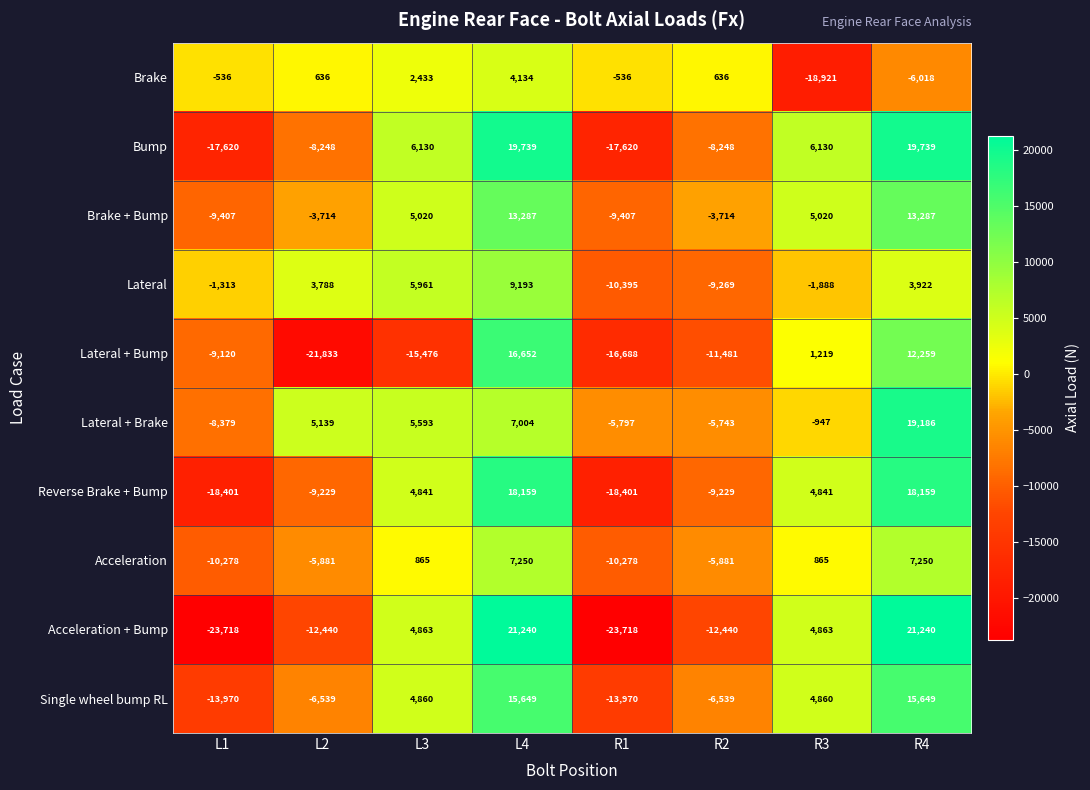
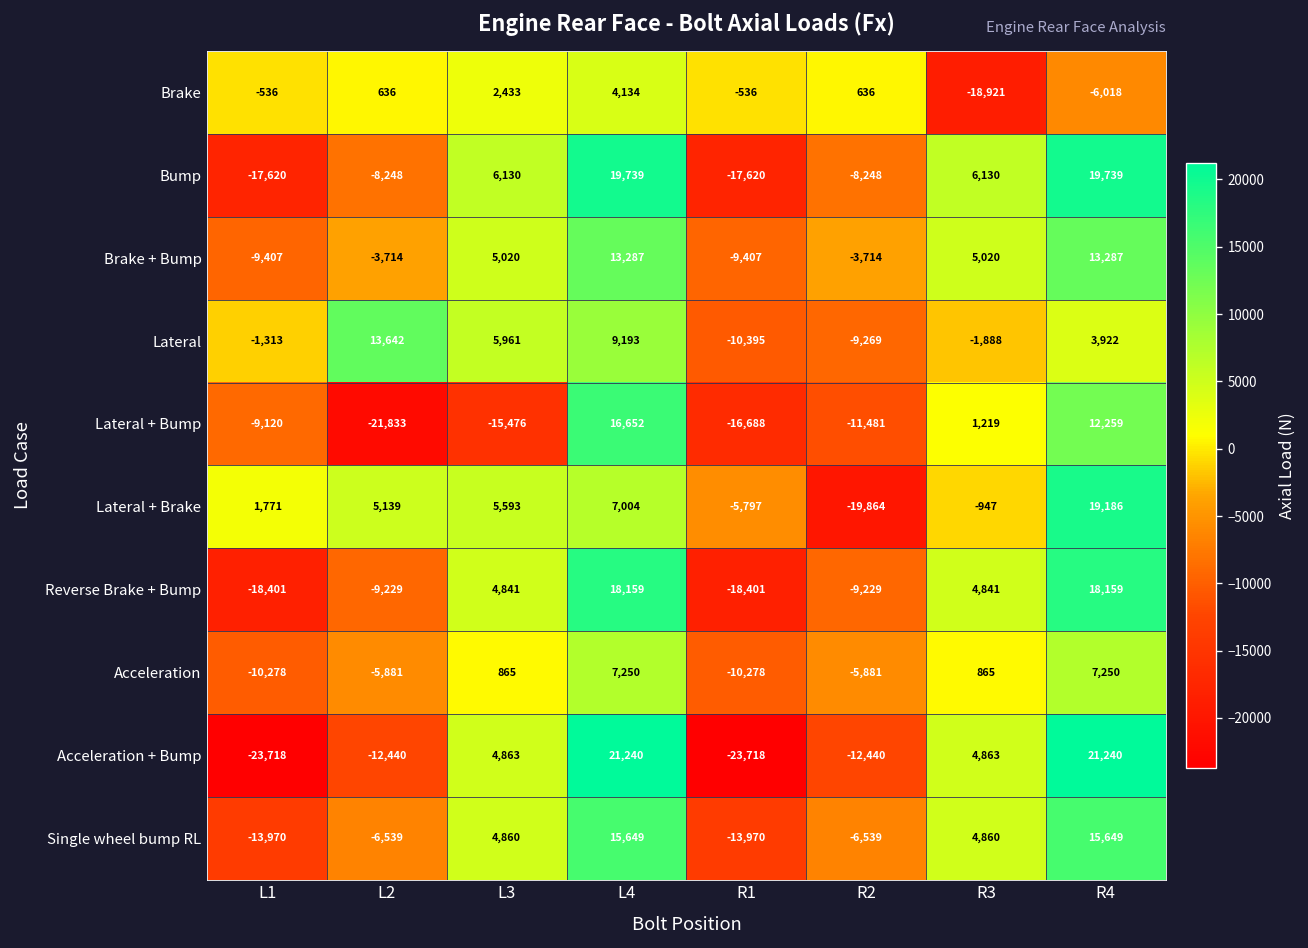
Lateral, L2: 3,788 -> 13,642
Lateral + Brake, L1: -8,379 -> 1,771
Lateral + Brake, R2: -5,743 -> -19,864
